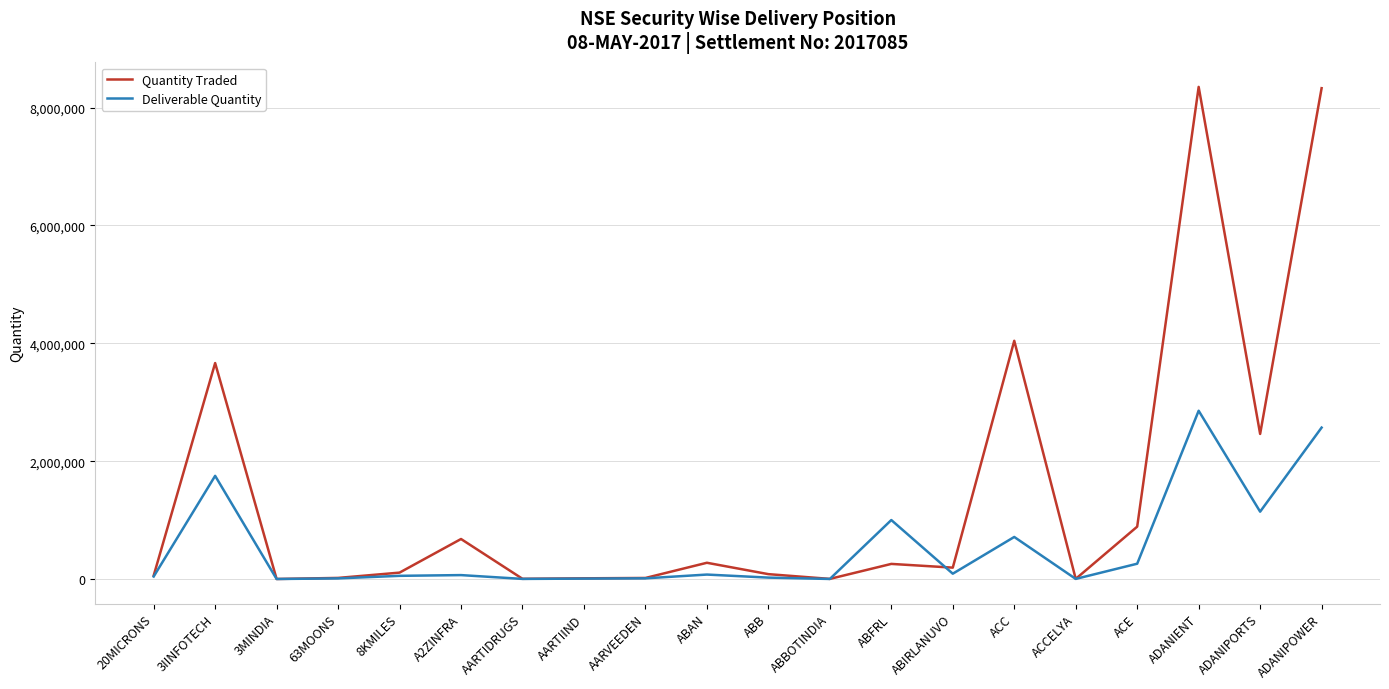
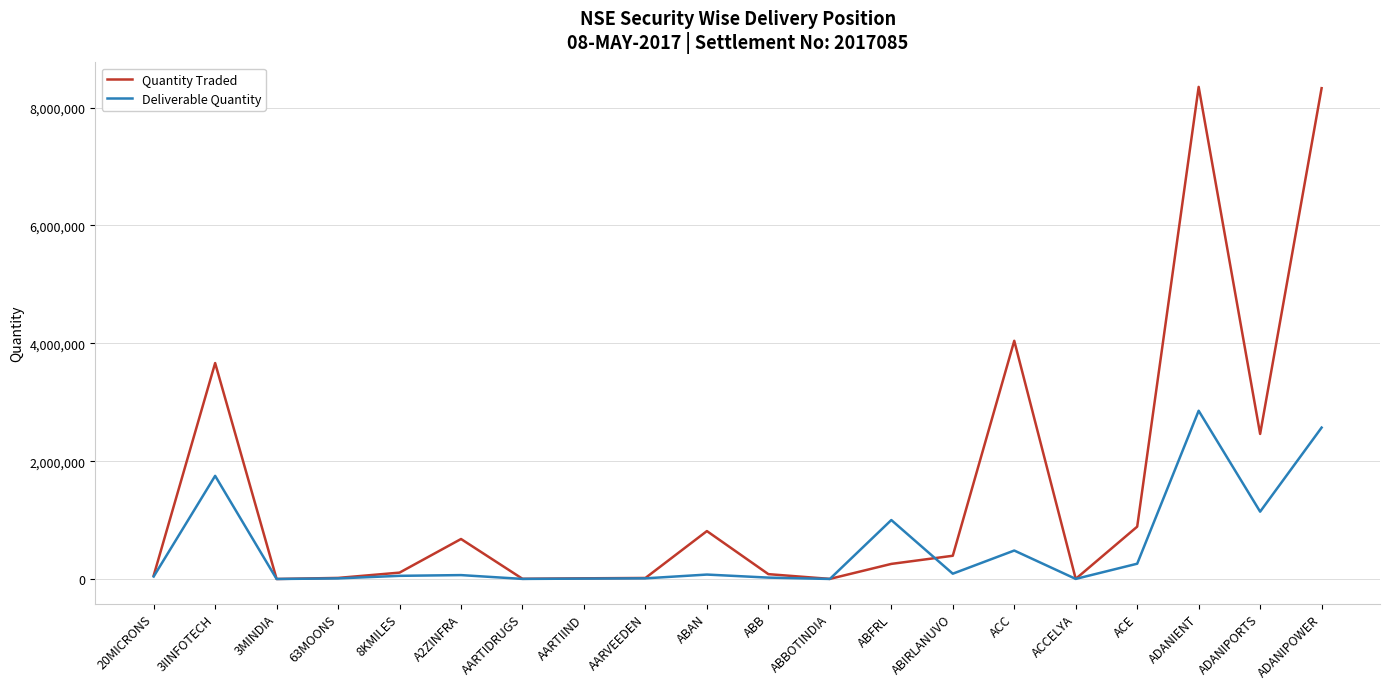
Quantity Traded, ABAN: 300,000 -> 800,000
Quantity Traded, ABIRLANUVO: 200,000 -> 400,000
Deliverable Quantity, ACC: 700,000 -> 500,000
